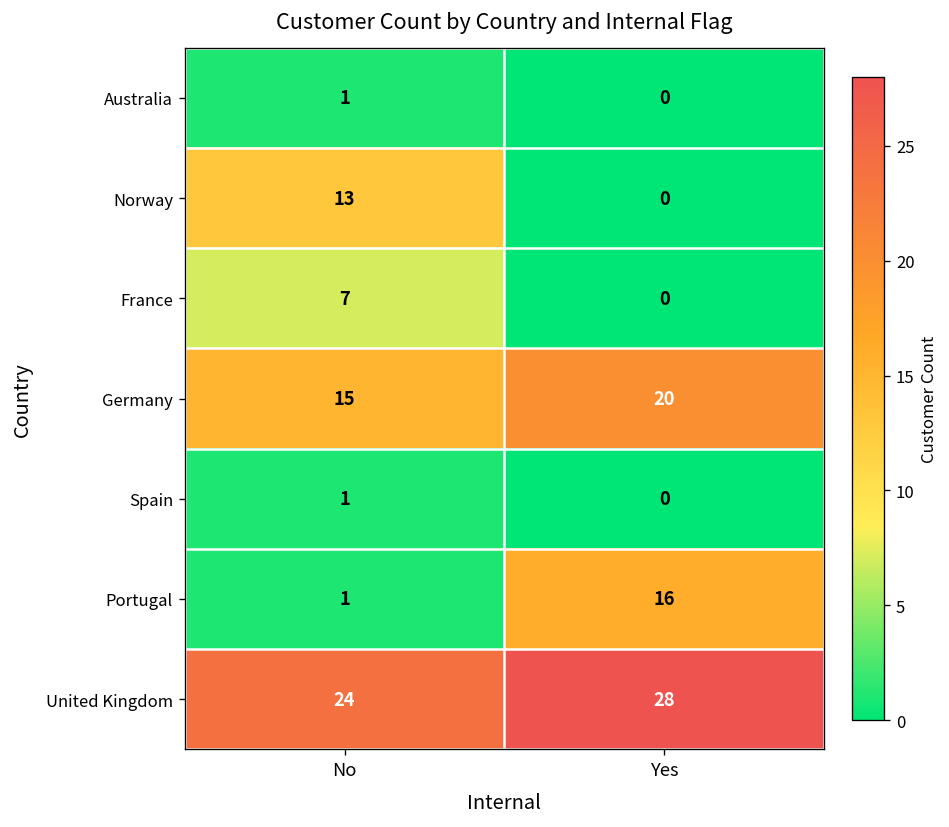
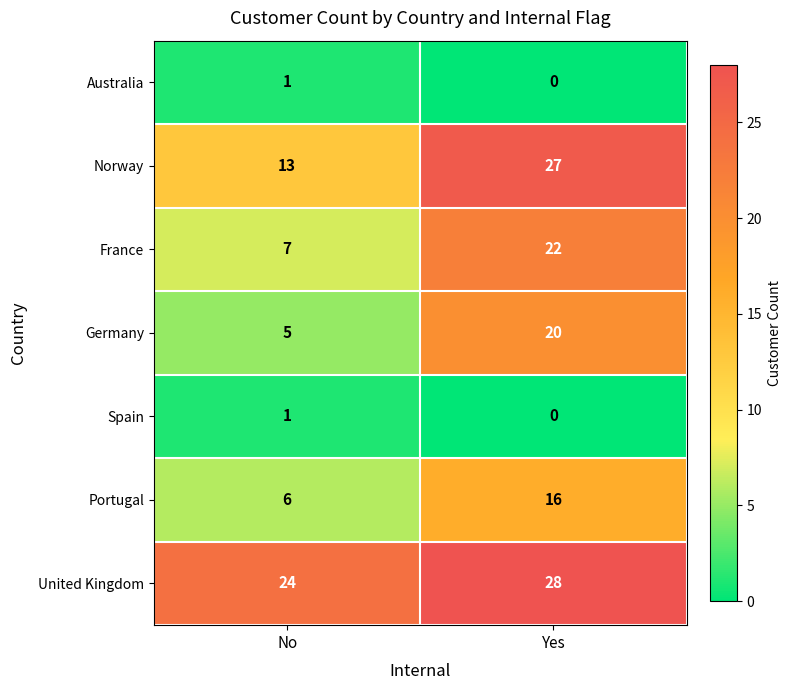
Norway, Yes: 0 -> 27
France, Yes: 0 -> 22
Germany, No: 15 -> 5
Portugal, No: 1 -> 6
